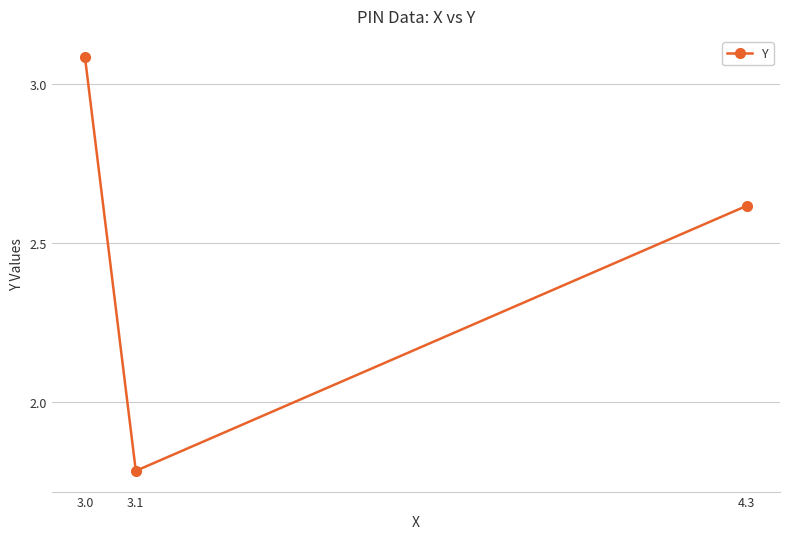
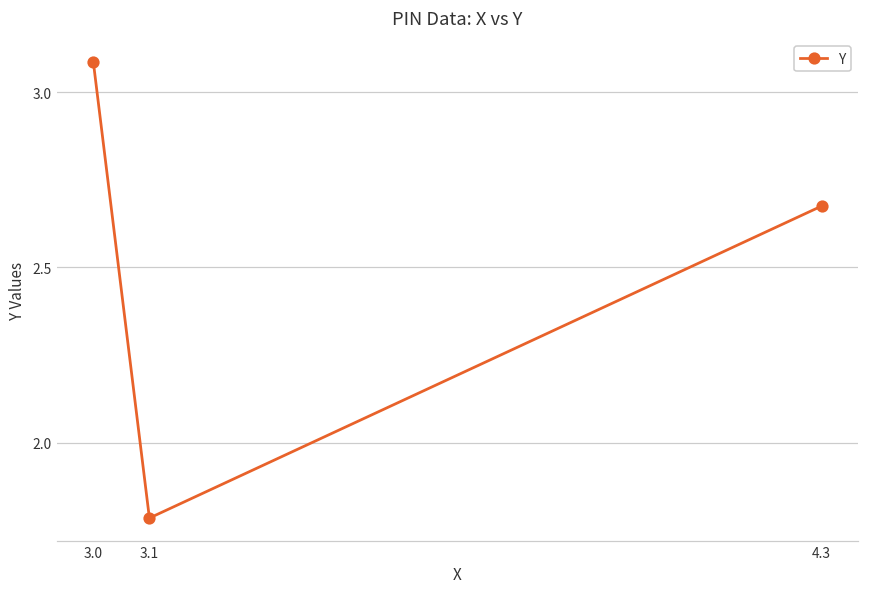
4.3: 2.62 -> 2.68
